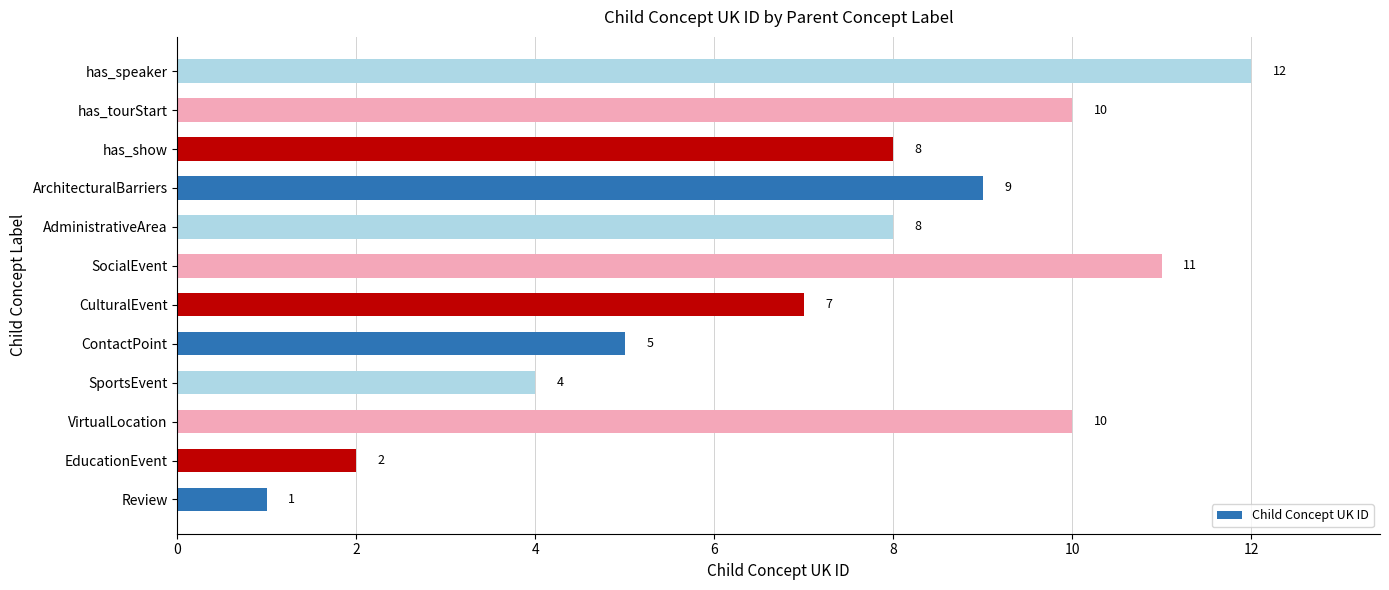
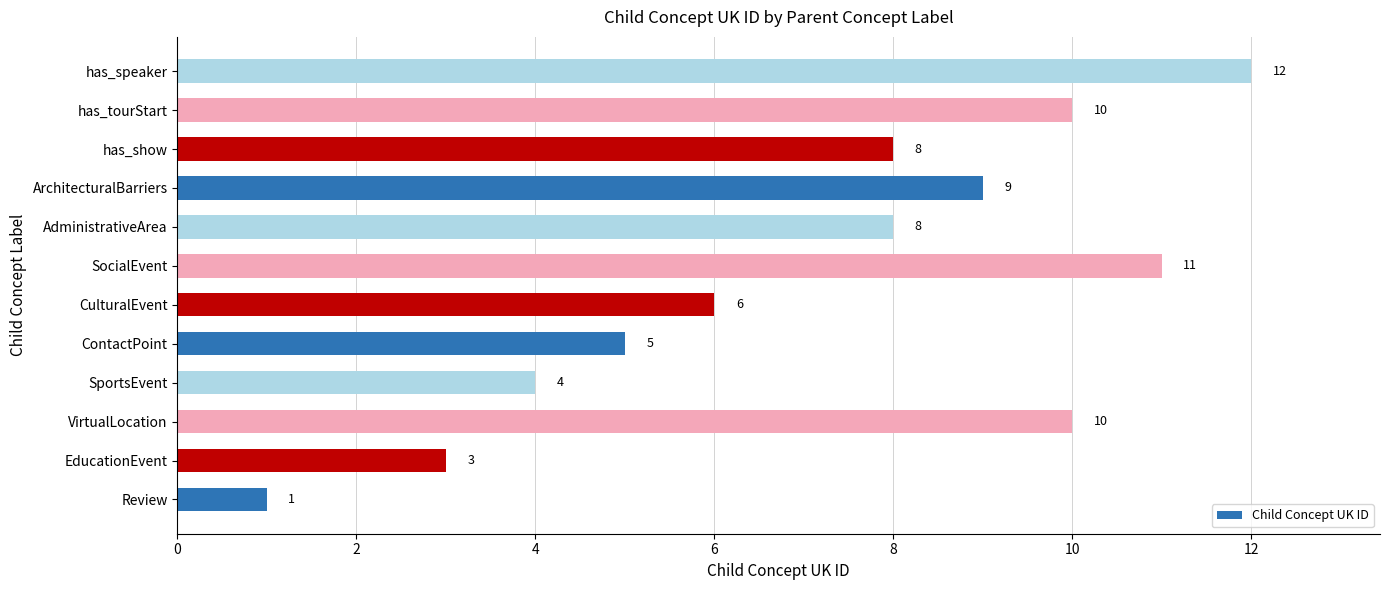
CulturalEvent: 7 -> 6
EducationEvent: 2 -> 3
